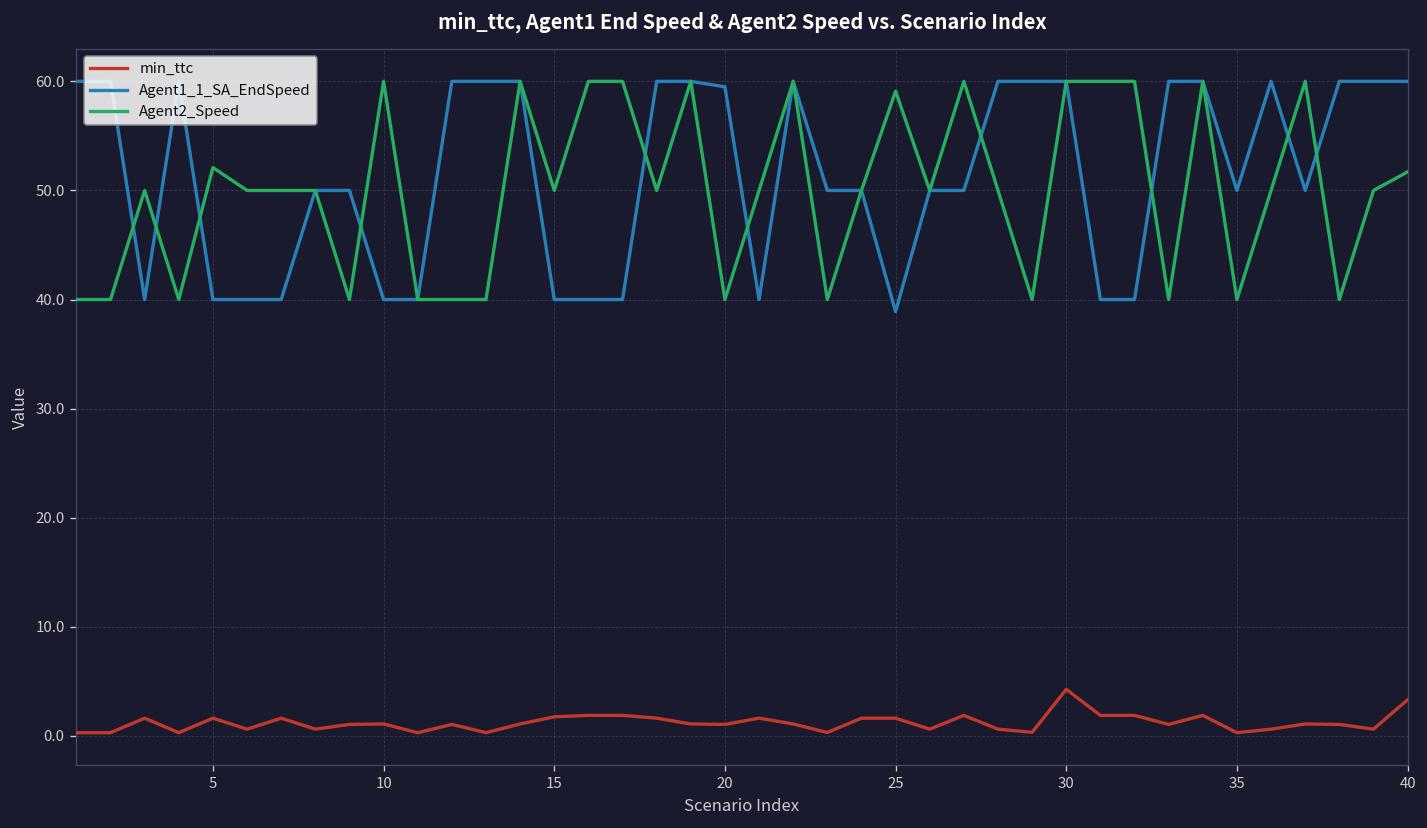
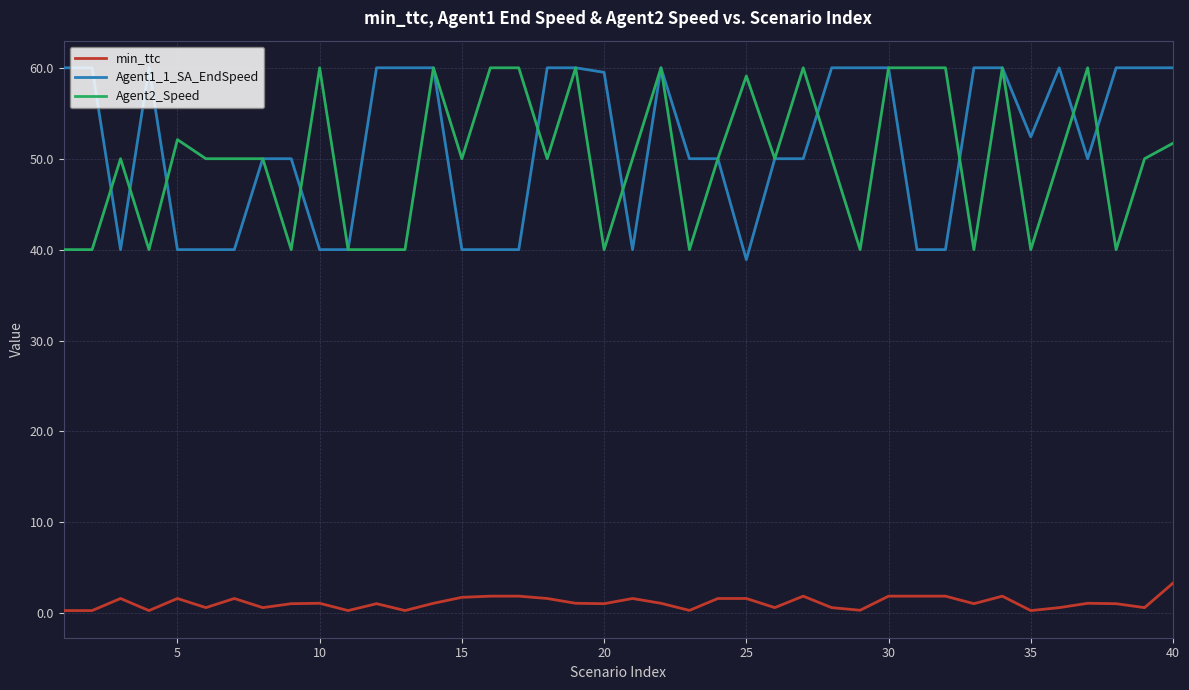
min_ttc, 30: 4 -> 2
Agent1_1_SA_EndSpeed, 35: 50 -> 52
